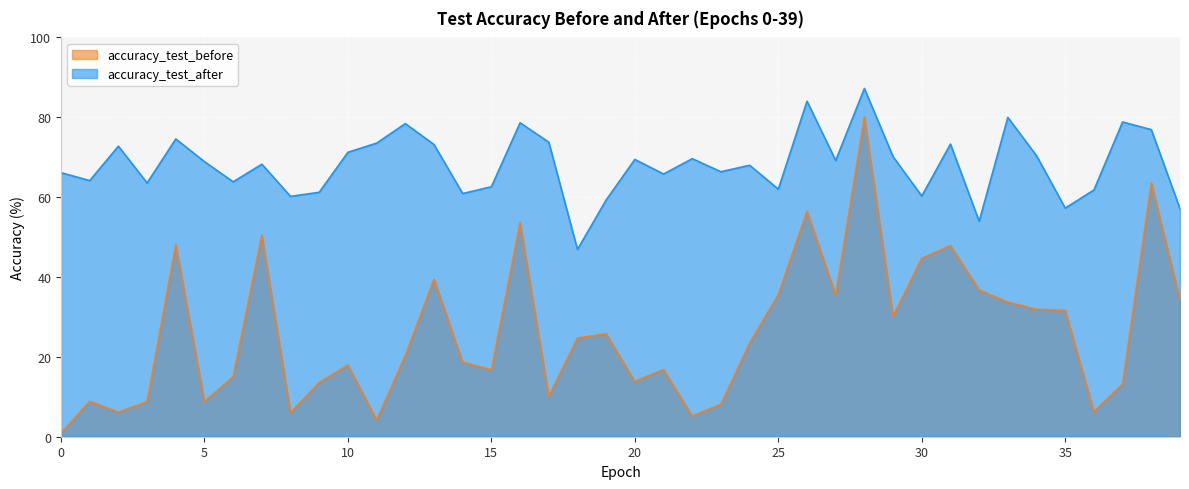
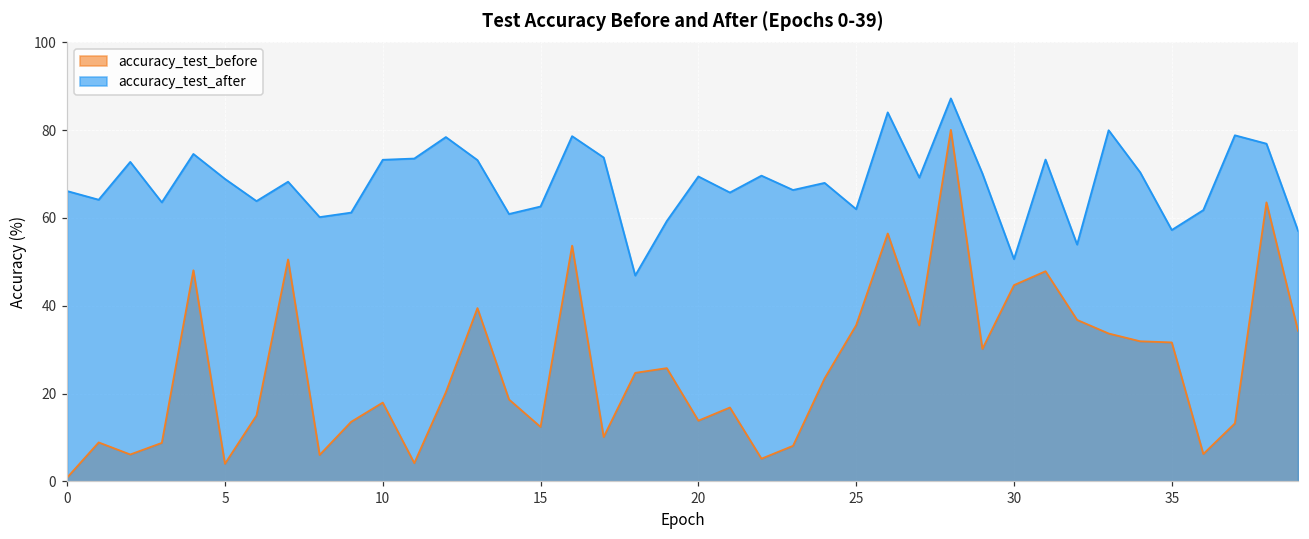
accuracy_test_before, 5: 9 -> 4
accuracy_test_after, 10: 71 -> 73
accuracy_test_before, 15: 17 -> 12
accuracy_test_after, 30: 60 -> 51
